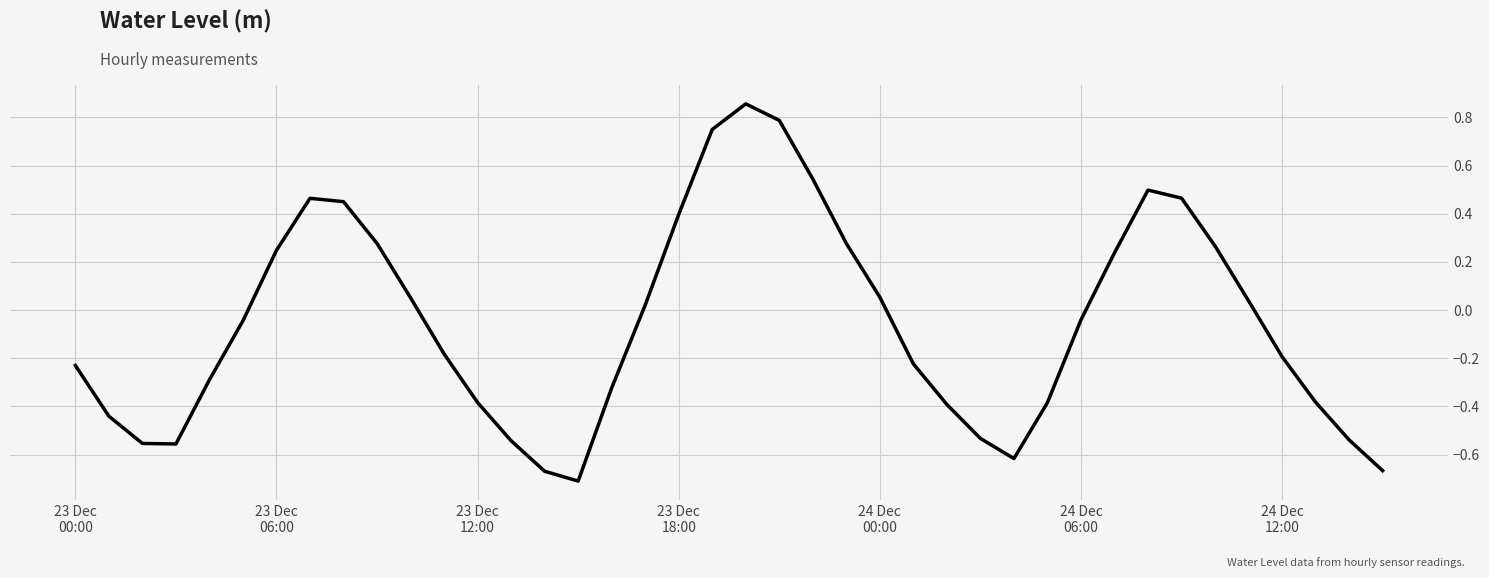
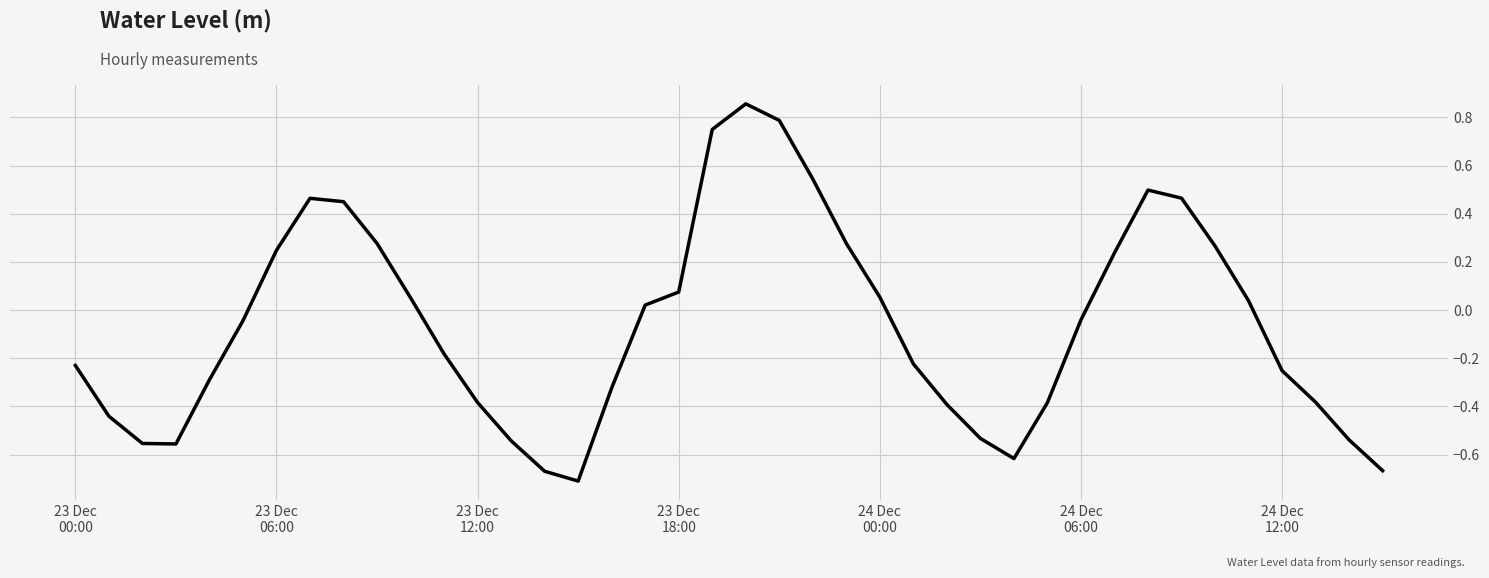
23 Dec 18:00: 0.40 -> 0.08
24 Dec 12:00: -0.19 -> -0.25
